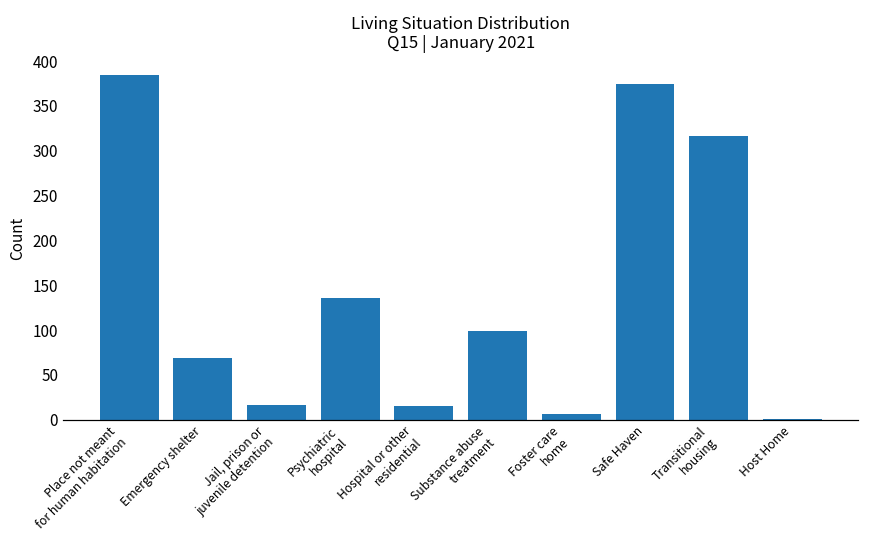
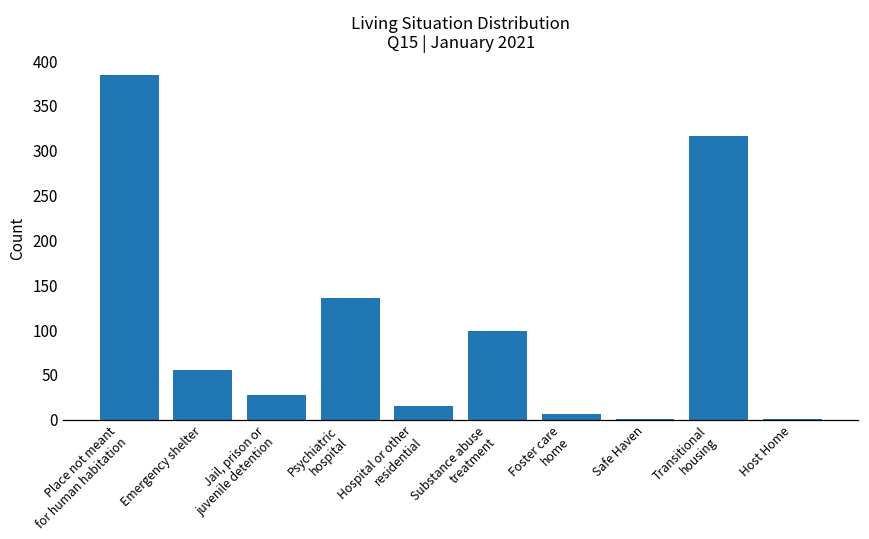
Emergency shelter: 70 -> 60
Jail, prison or juvenile detention: 20 -> 30
Safe Haven: 380 -> 0
